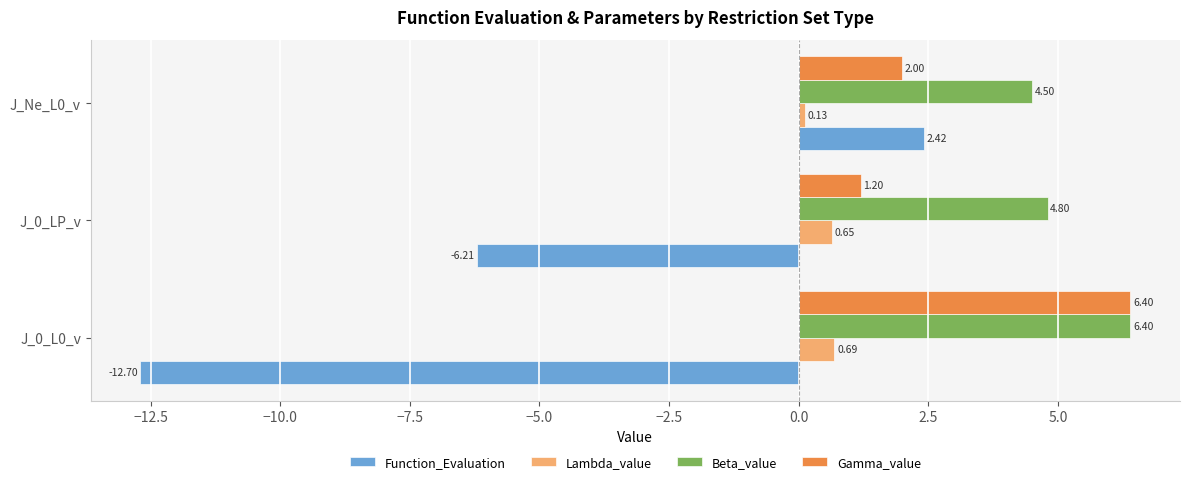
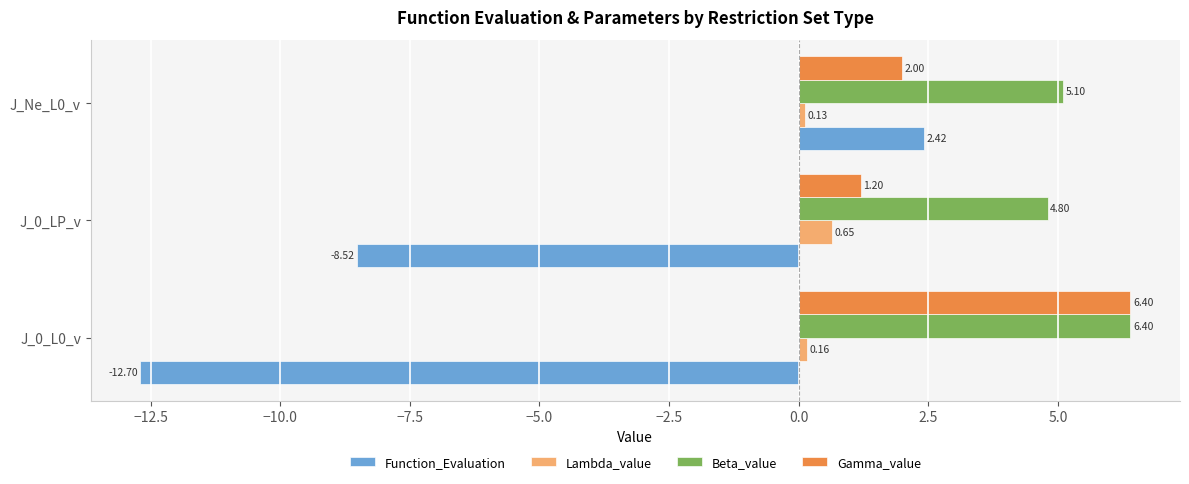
Beta_value, J_Ne_L0_v: 4.50 -> 5.10
Function_Evaluation, J_0_LP_v: -6.21 -> -8.52
Lambda_value, J_0_L0_v: 0.69 -> 0.16
